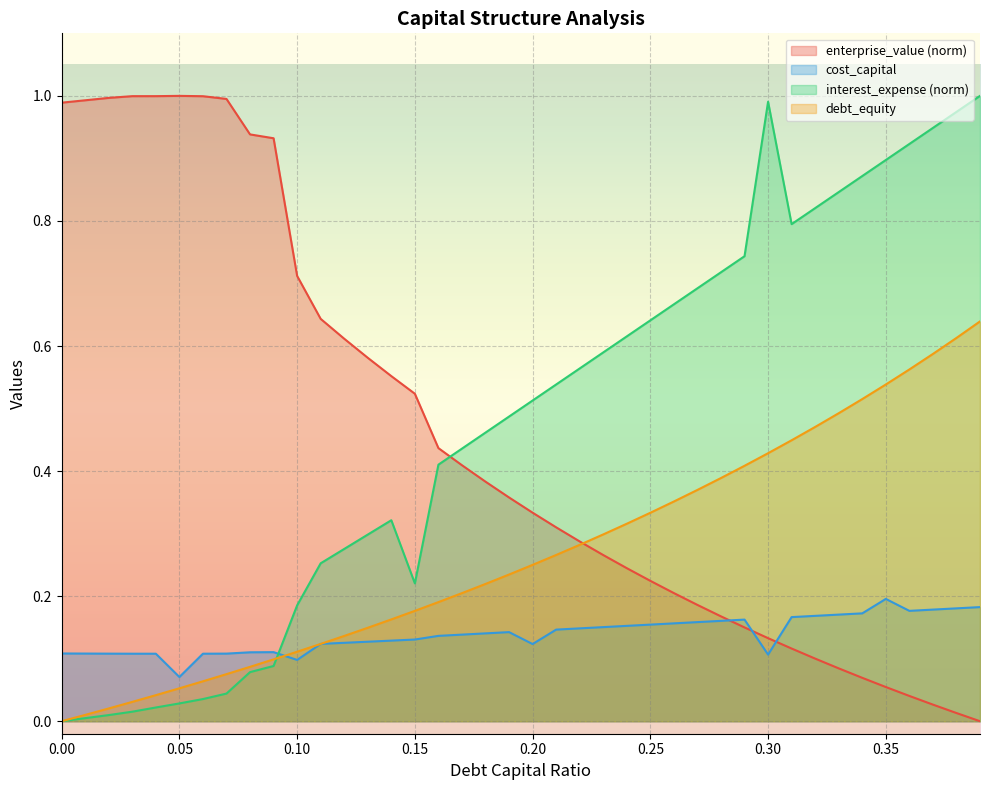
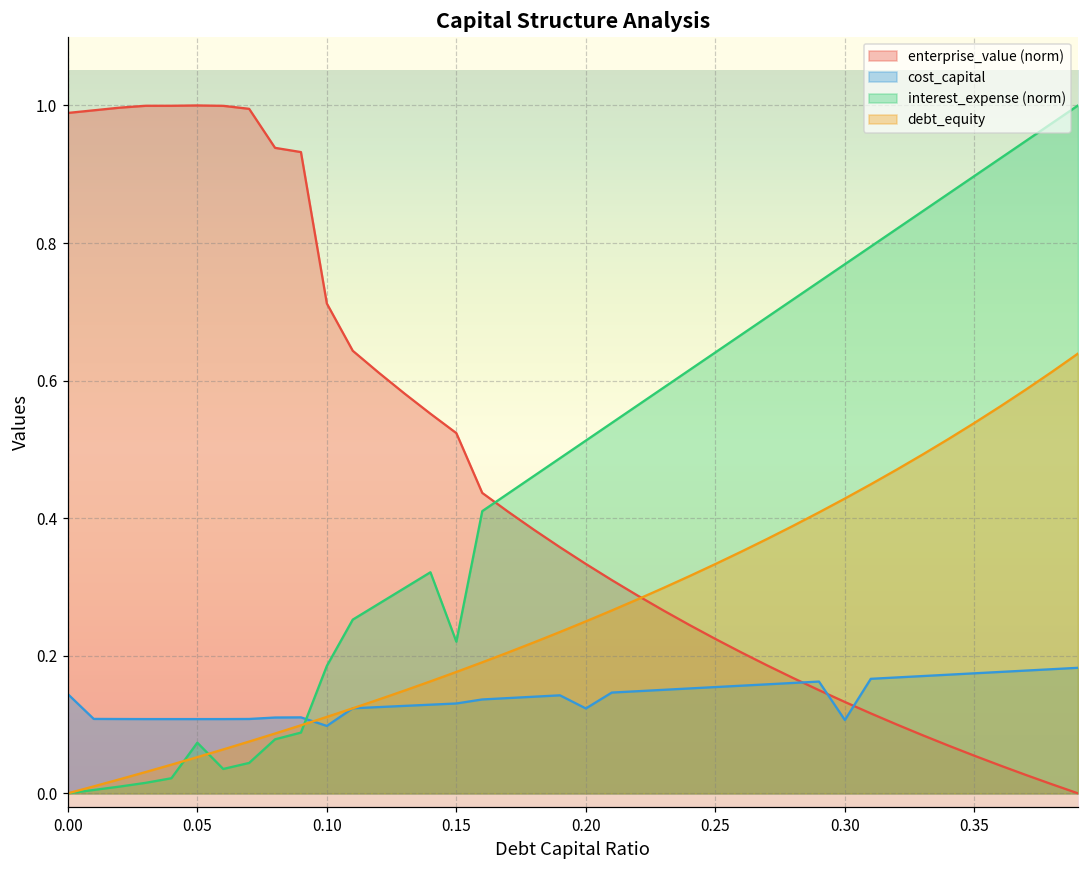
cost_capital, 0.00: 0.11 -> 0.14
cost_capital, 0.05: 0.07 -> 0.11
interest_expense (norm), 0.05: 0.03 -> 0.07
interest_expense (norm), 0.30: 0.99 -> 0.77
cost_capital, 0.35: 0.20 -> 0.17
